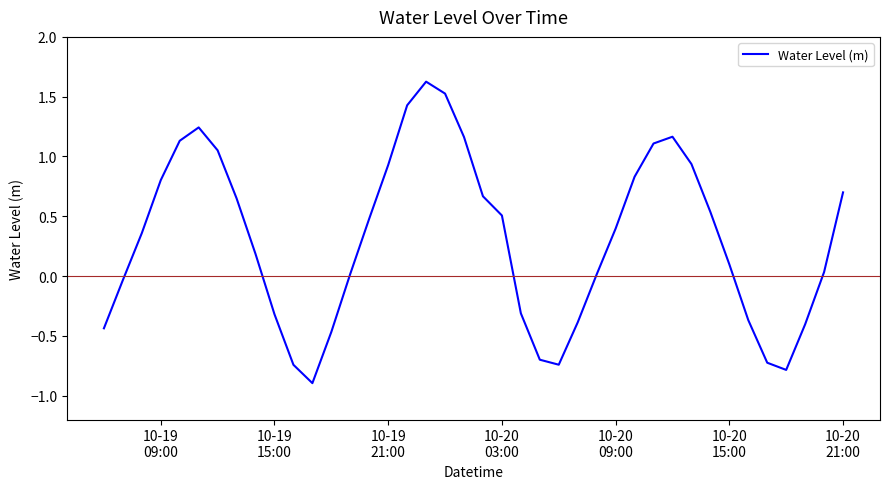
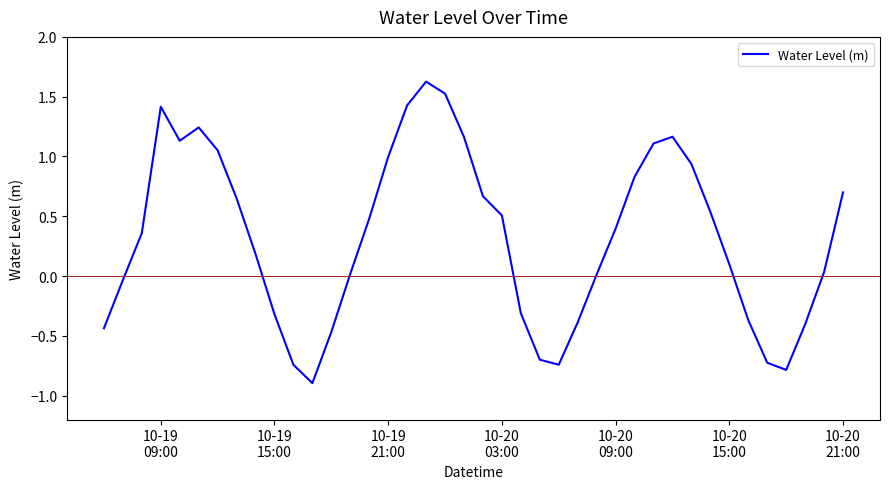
10-19 09:00: 0.80 -> 1.42
10-19 21:00: 0.93 -> 1.00
